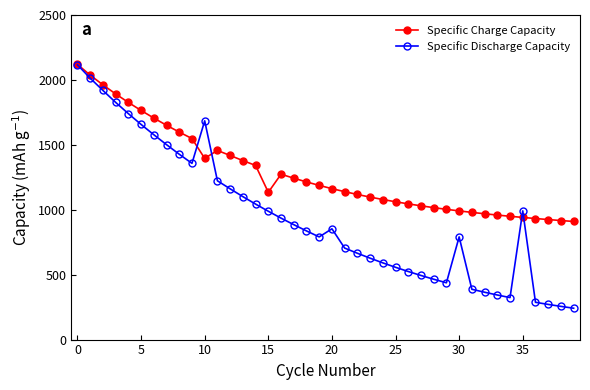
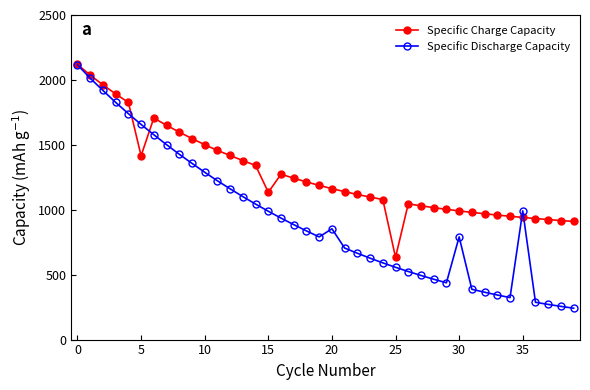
Specific Charge Capacity, 5: 1760 -> 1420
Specific Charge Capacity, 10: 1400 -> 1500
Specific Discharge Capacity, 10: 1680 -> 1290
Specific Charge Capacity, 25: 1060 -> 630
